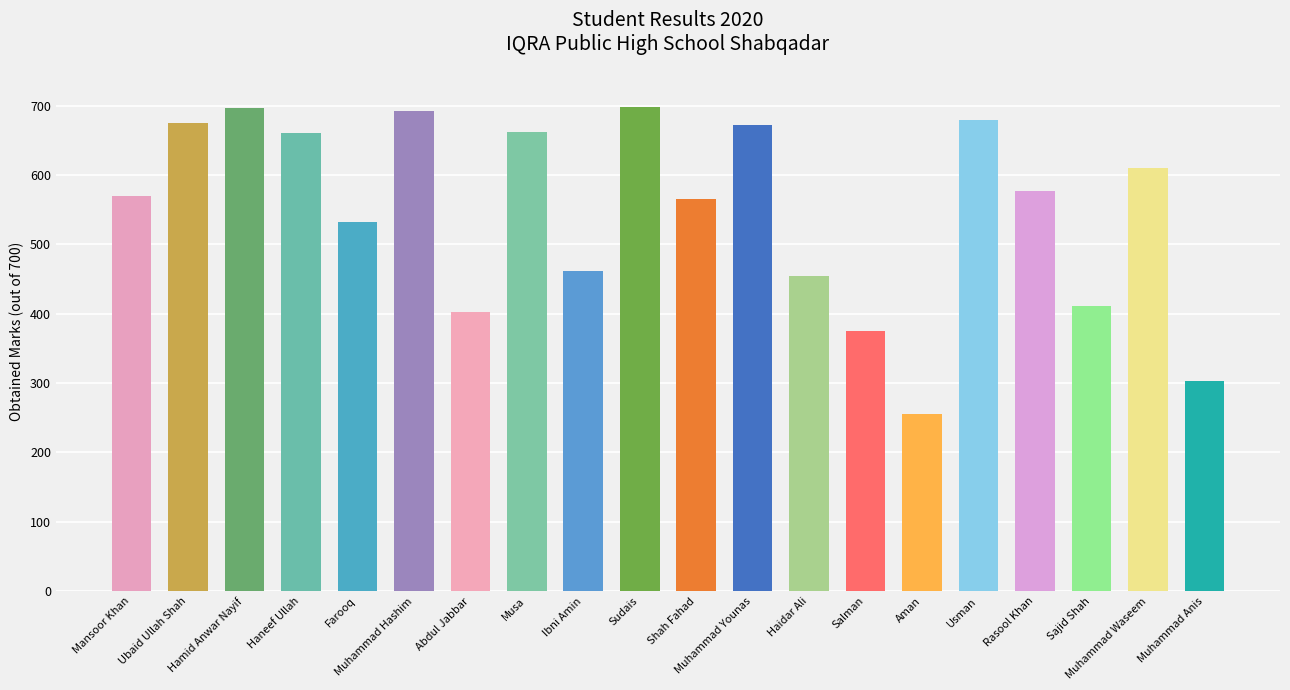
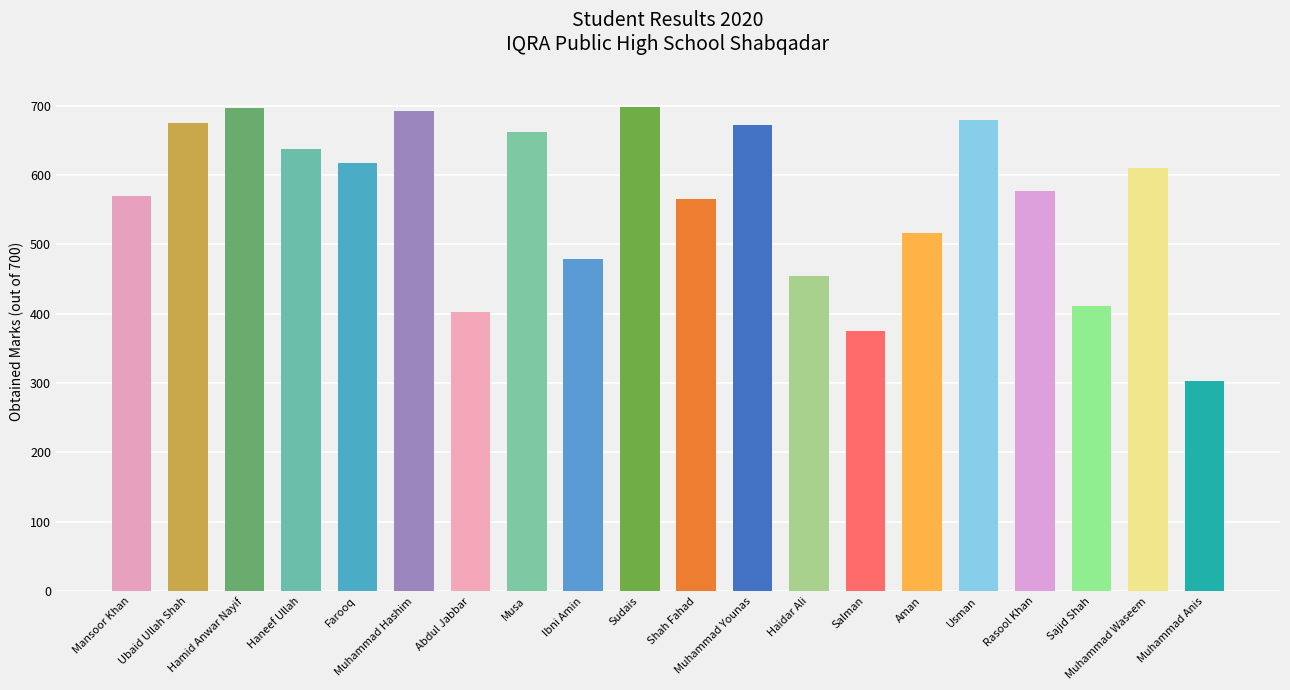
Haneef Ullah: 660 -> 640
Farooq: 530 -> 620
Ibni Amin: 460 -> 480
Aman: 260 -> 520
